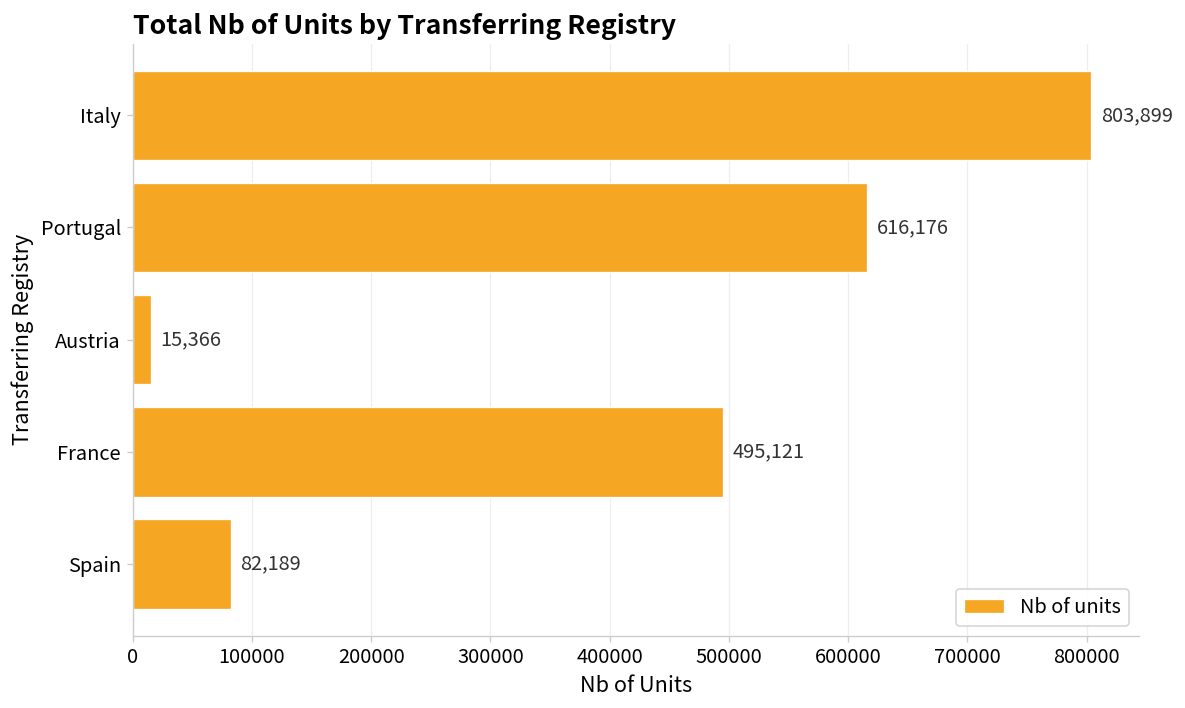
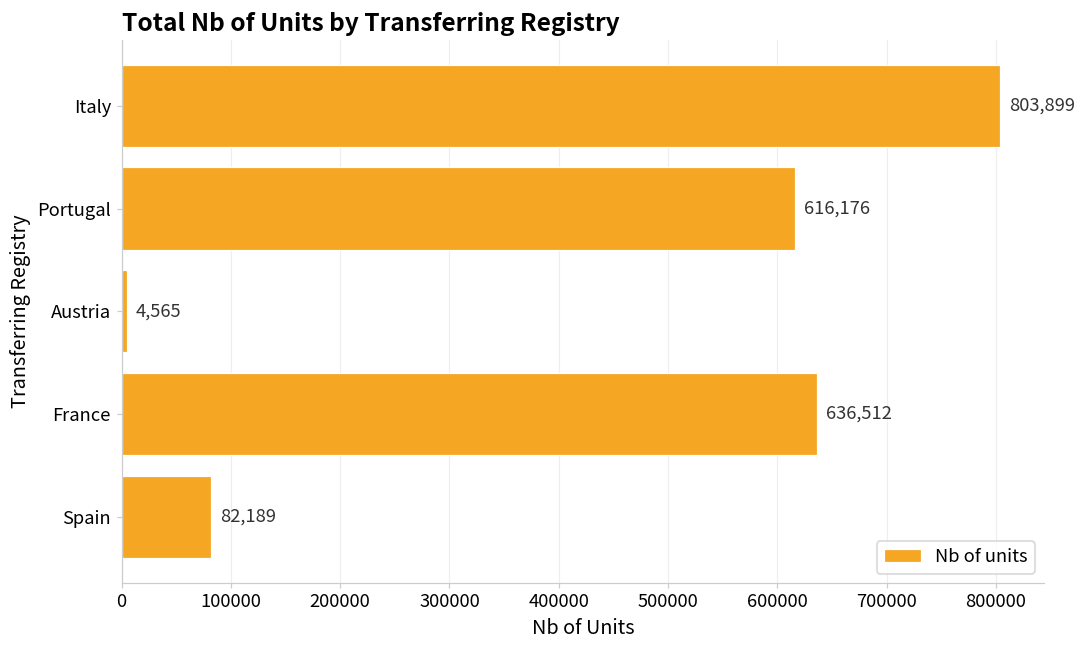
Austria: 15,366 -> 4,565
France: 495,121 -> 636,512
